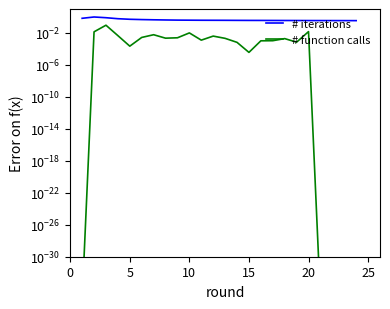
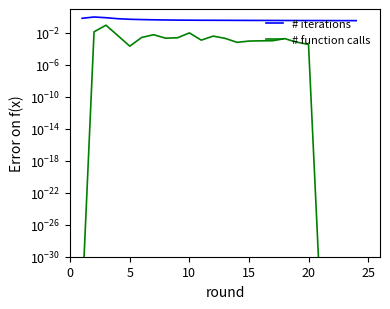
# function calls, 15: 0.0000 -> 0.001
# function calls, 20: 0.01 -> 0.000
